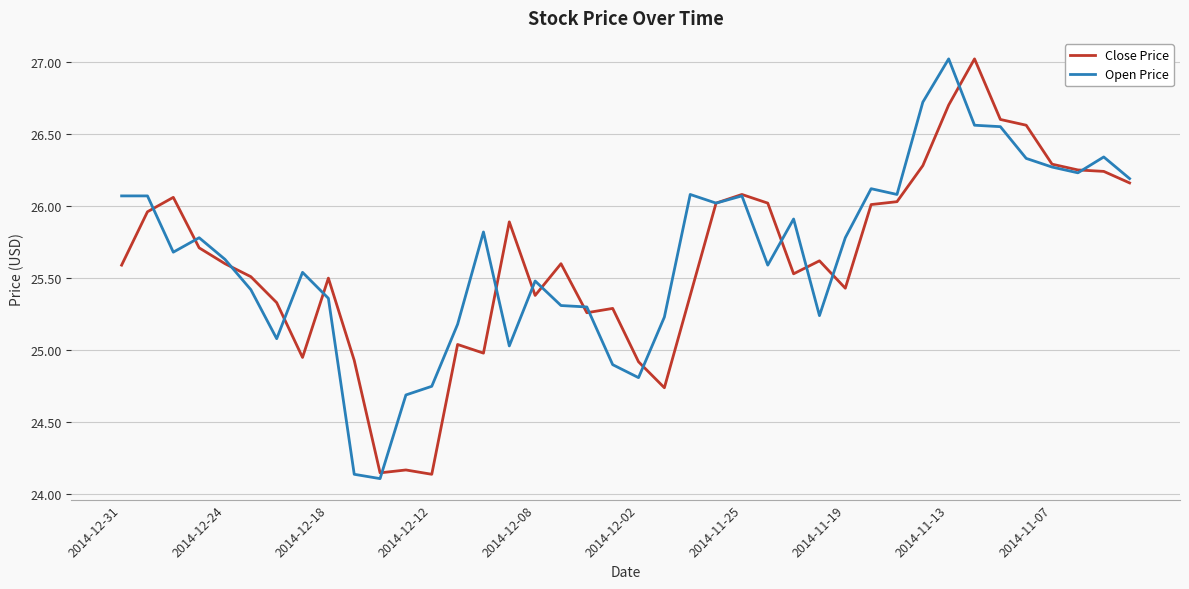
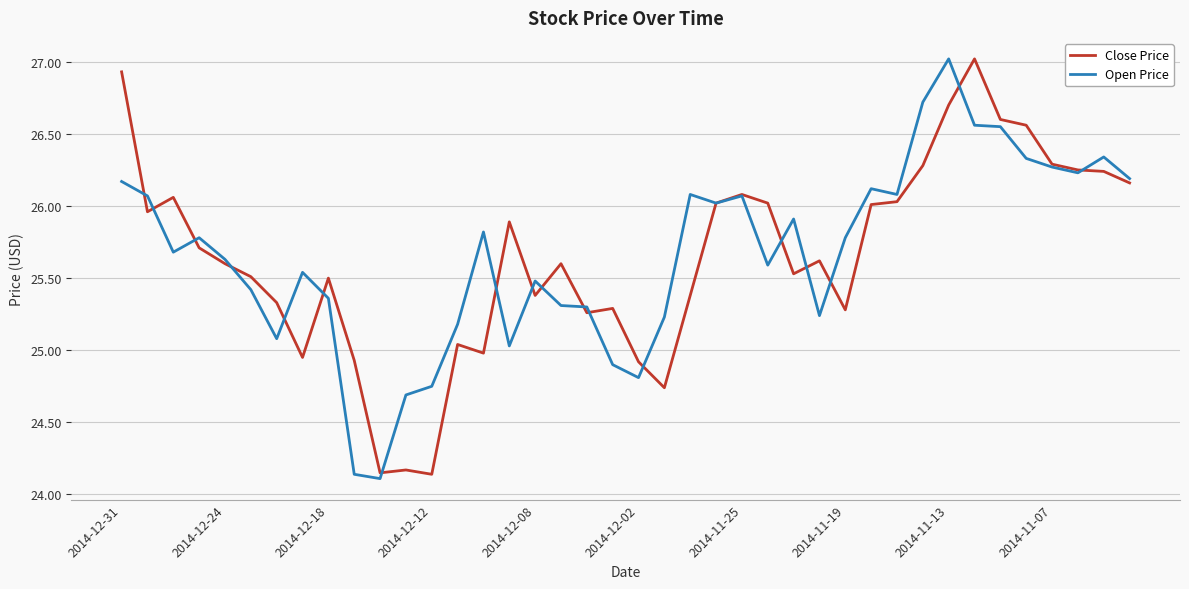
Close Price, 2014-12-31: 25.59 -> 26.93
Open Price, 2014-12-31: 26.07 -> 26.17
Close Price, 2014-11-19: 25.43 -> 25.28
